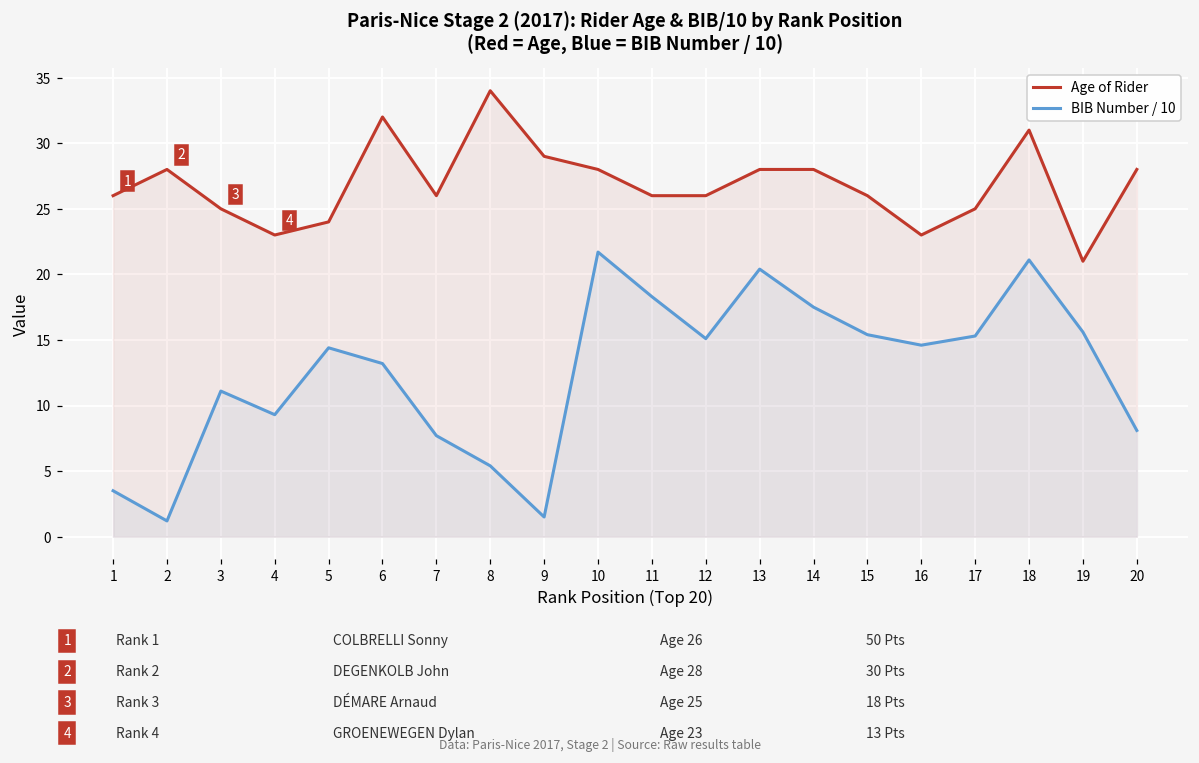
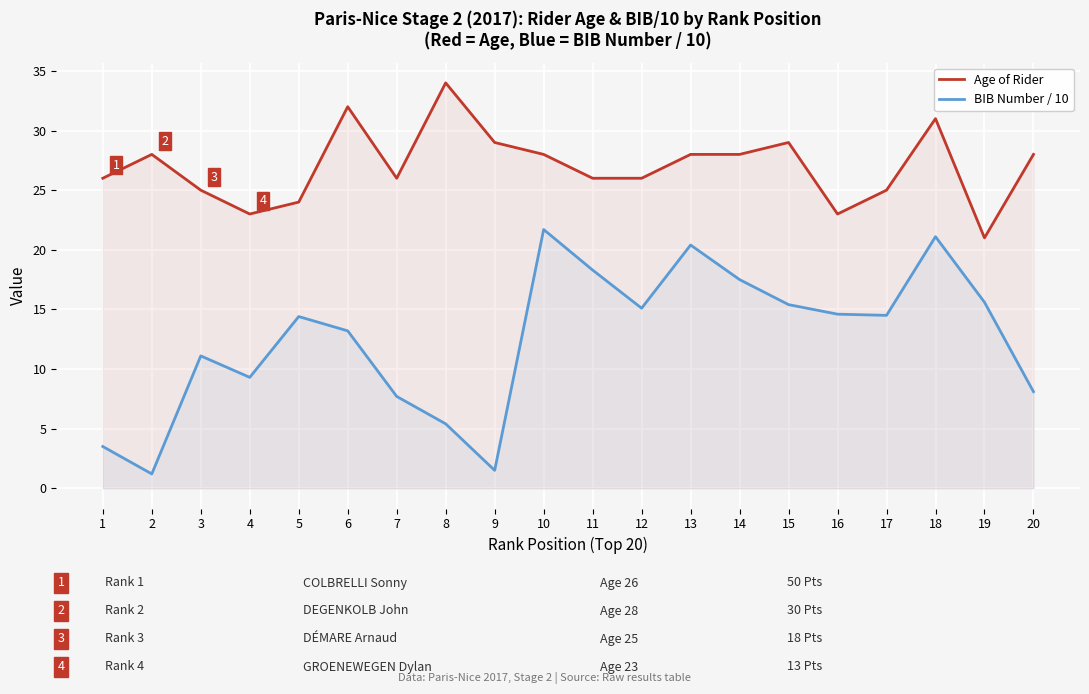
Age of Rider, 15: 26 -> 29
BIB Number / 10, 17: 15.3 -> 14.5
